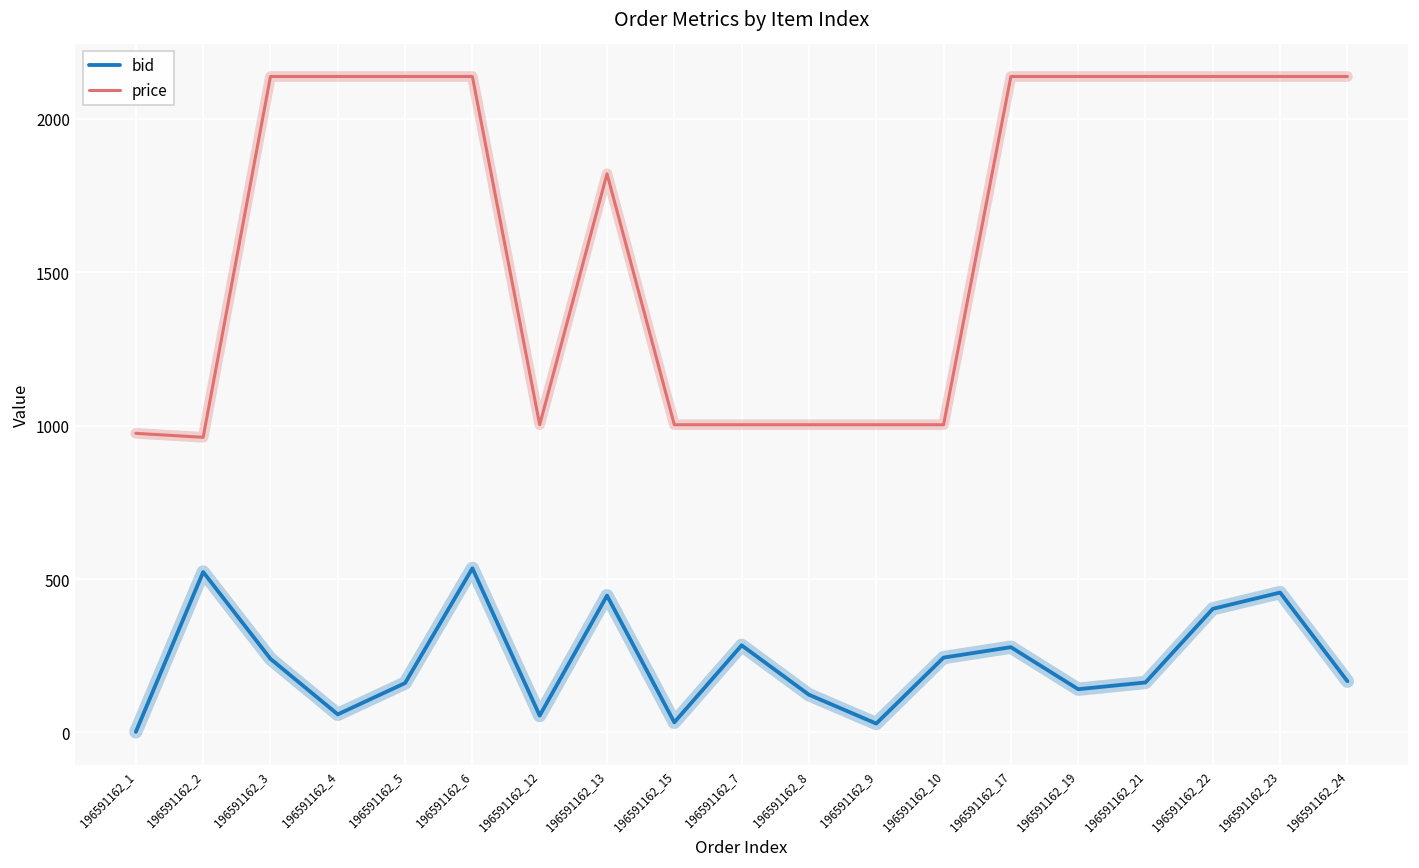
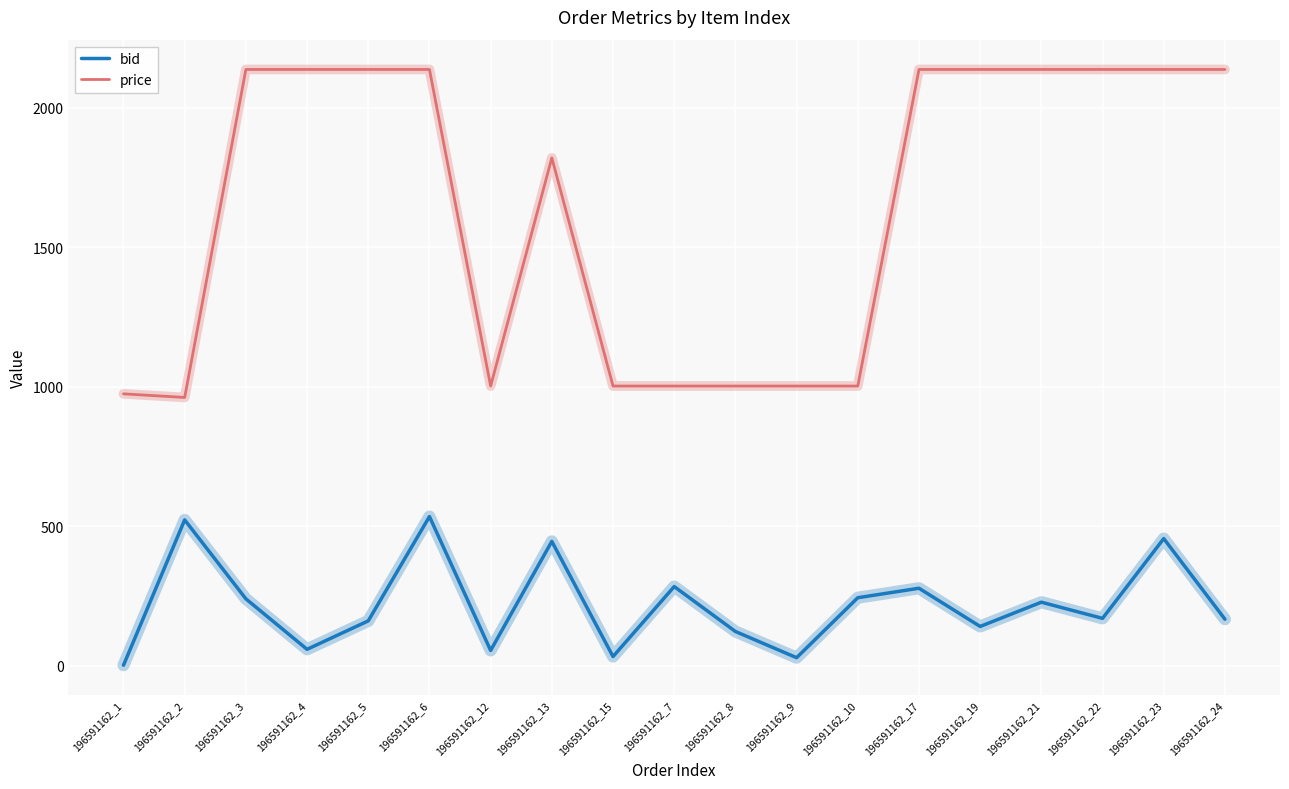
bid, 196591162_21: 160 -> 230
bid, 196591162_22: 400 -> 170
